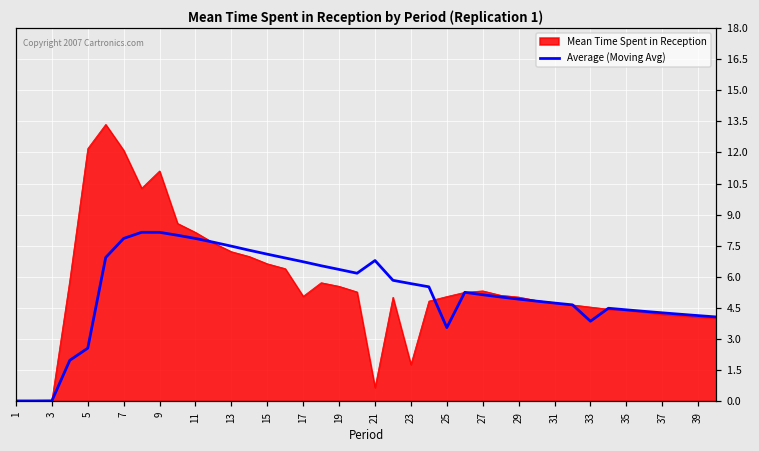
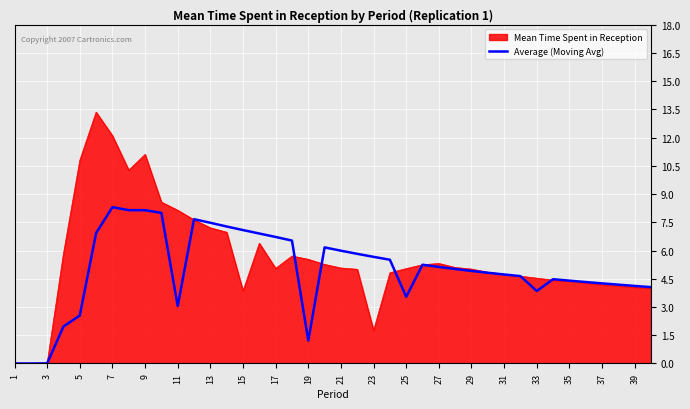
Mean Time Spent in Reception, 5: 12.2 -> 10.8
Average (Moving Avg), 7: 7.8 -> 8.3
Average (Moving Avg), 11: 7.8 -> 3.1
Mean Time Spent in Reception, 15: 6.6 -> 3.9
Average (Moving Avg), 19: 6.4 -> 1.2
Mean Time Spent in Reception, 21: 0.6 -> 5.1
Average (Moving Avg), 21: 6.8 -> 6.0
